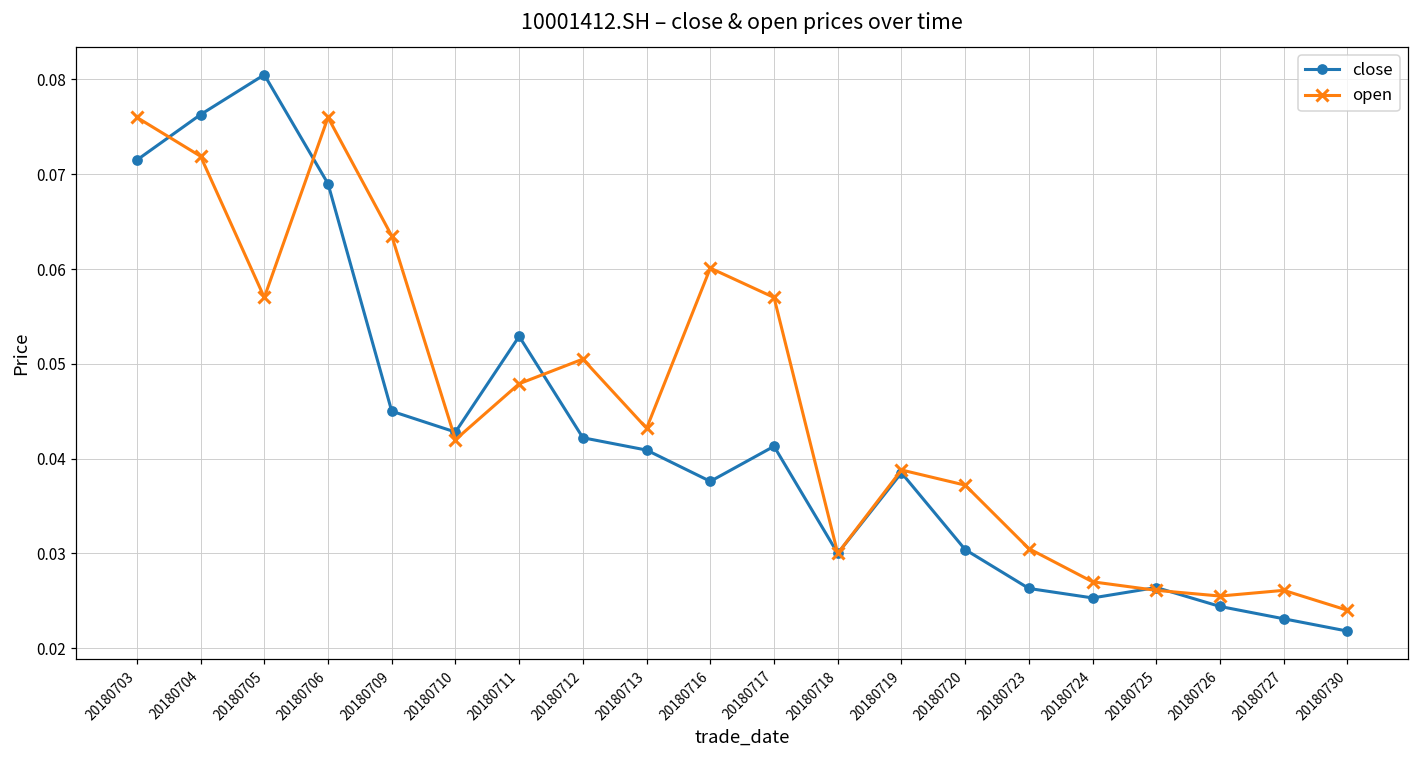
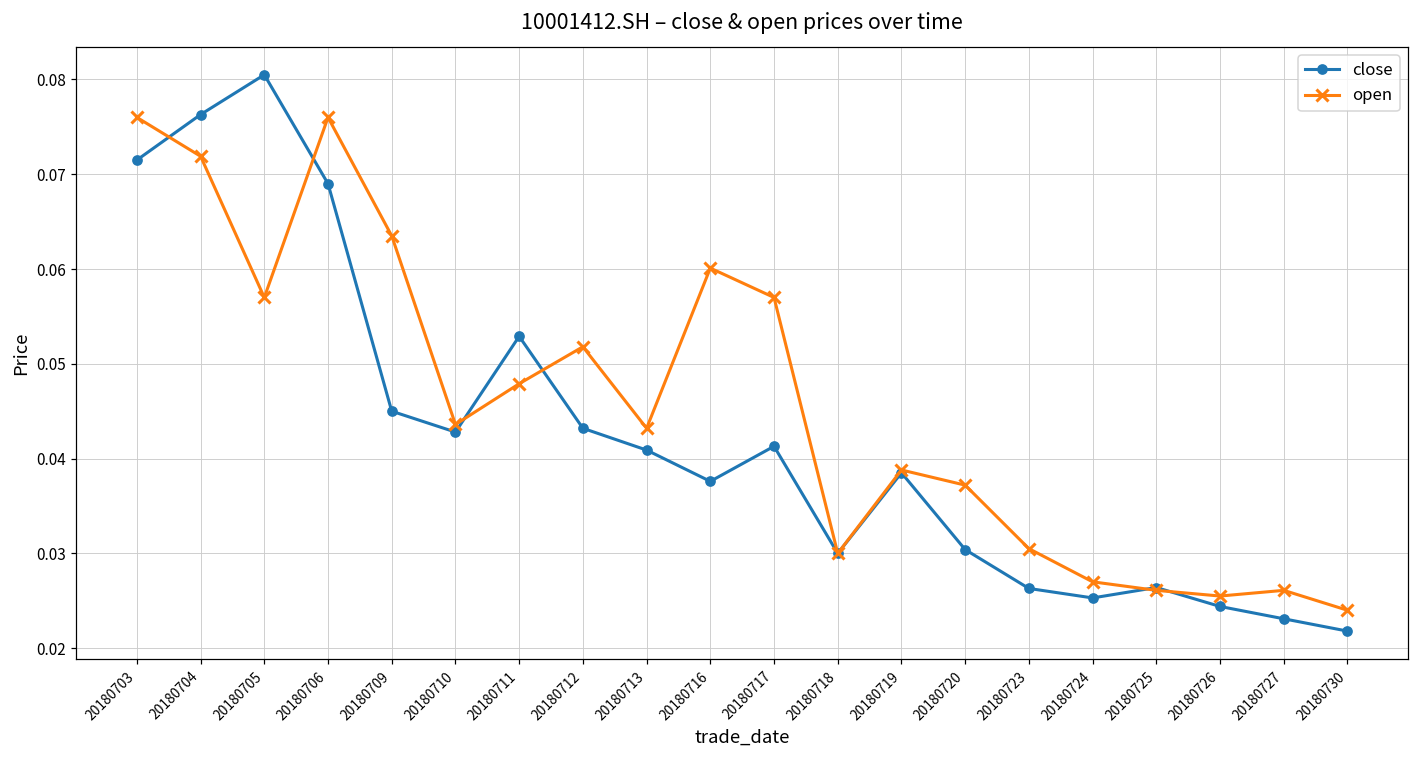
open, 20180710: 0.042 -> 0.044
close, 20180712: 0.042 -> 0.043
open, 20180712: 0.051 -> 0.052
